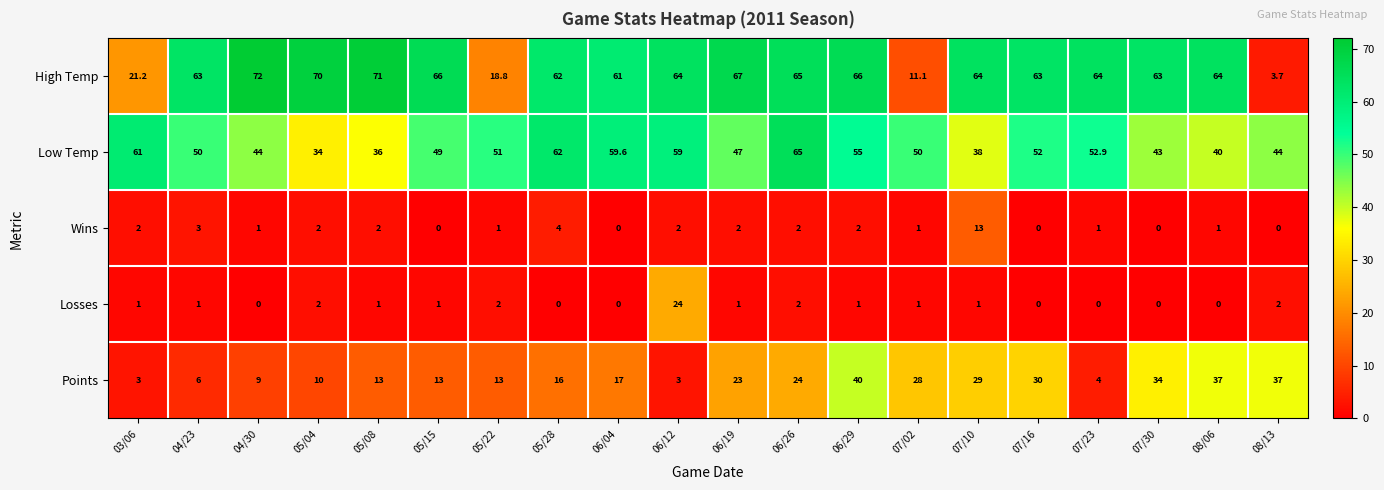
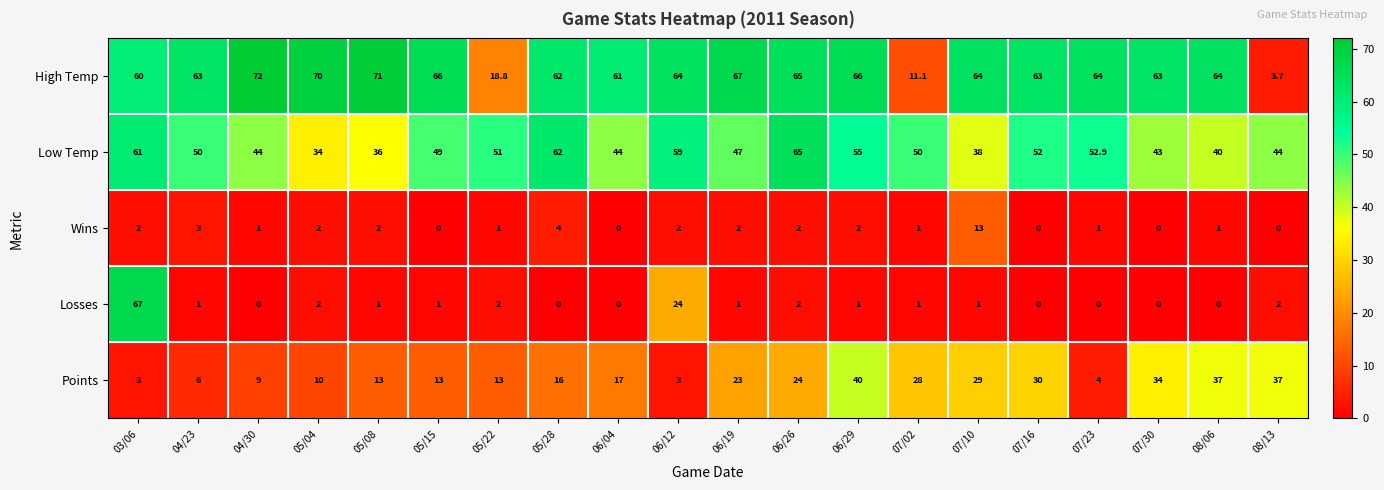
High Temp, 03/06: 21.2 -> 60
Low Temp, 06/04: 59.6 -> 44
Losses, 03/06: 1 -> 67
